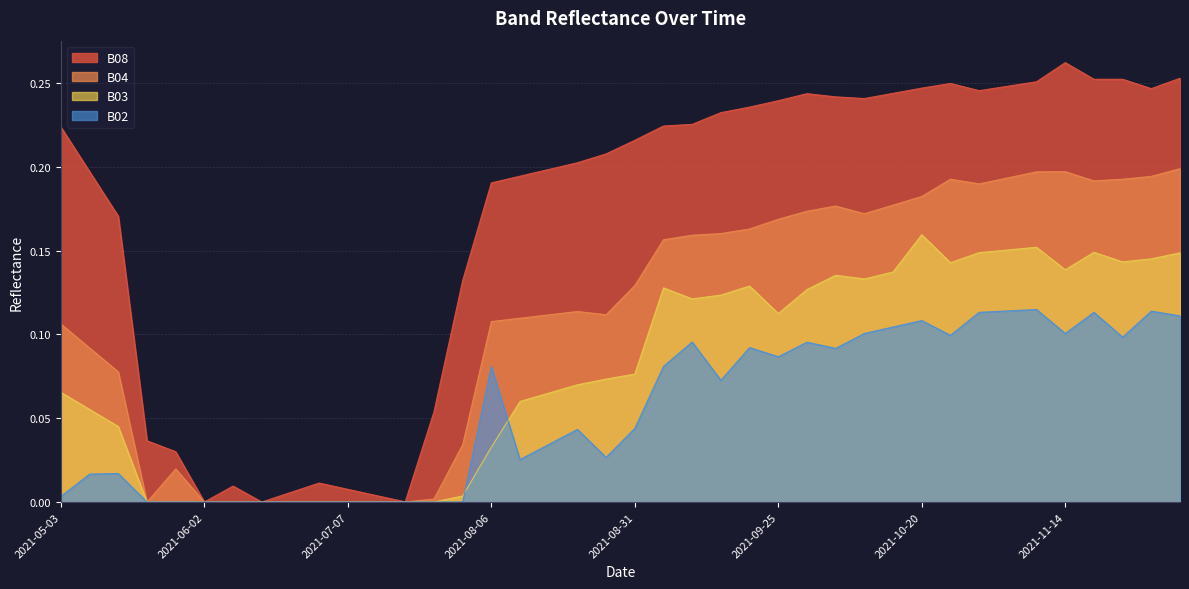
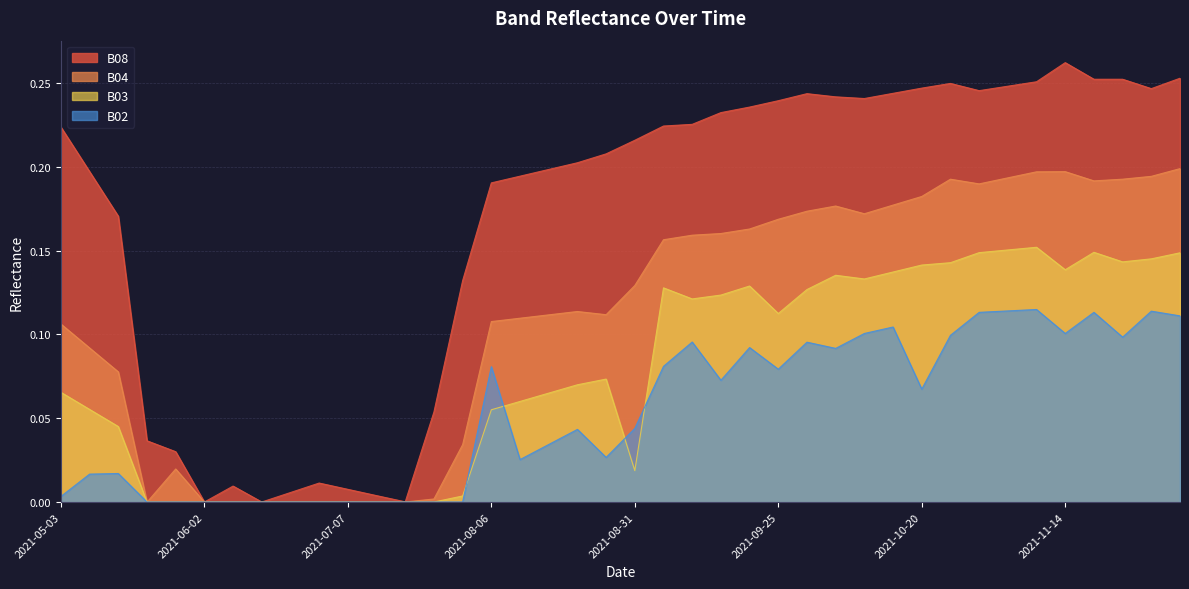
B03, 2021-08-06: 0.033 -> 0.055
B03, 2021-08-31: 0.076 -> 0.019
B02, 2021-09-25: 0.087 -> 0.079
B03, 2021-10-20: 0.160 -> 0.141
B02, 2021-10-20: 0.108 -> 0.067
